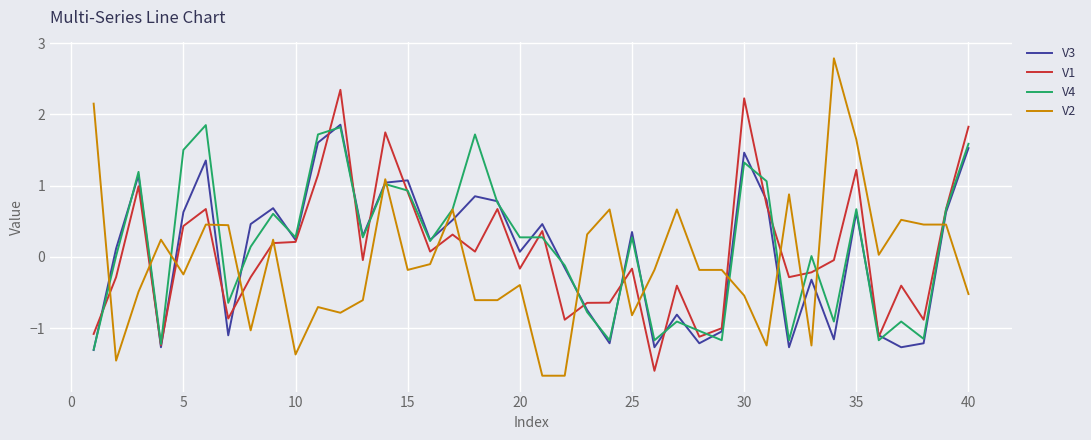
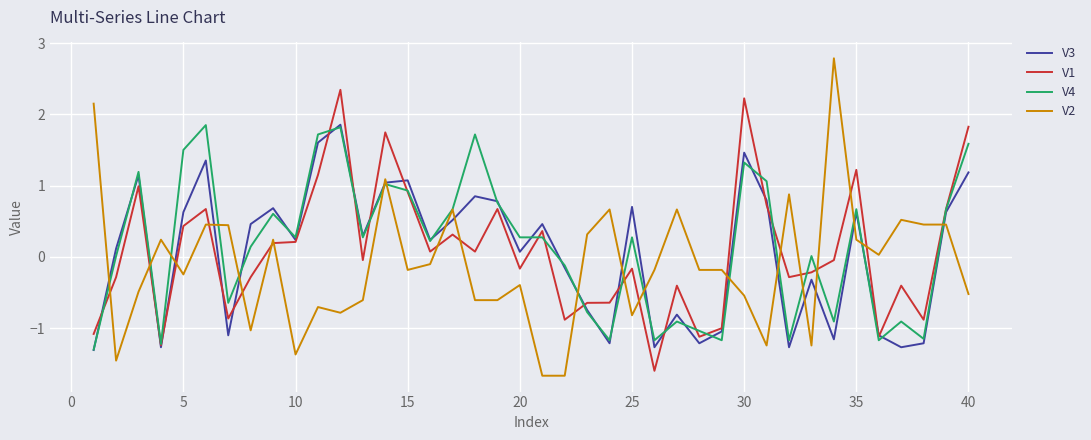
V3, 25: 0.4 -> 0.7
V2, 35: 1.6 -> 0.2
V3, 40: 1.5 -> 1.2
